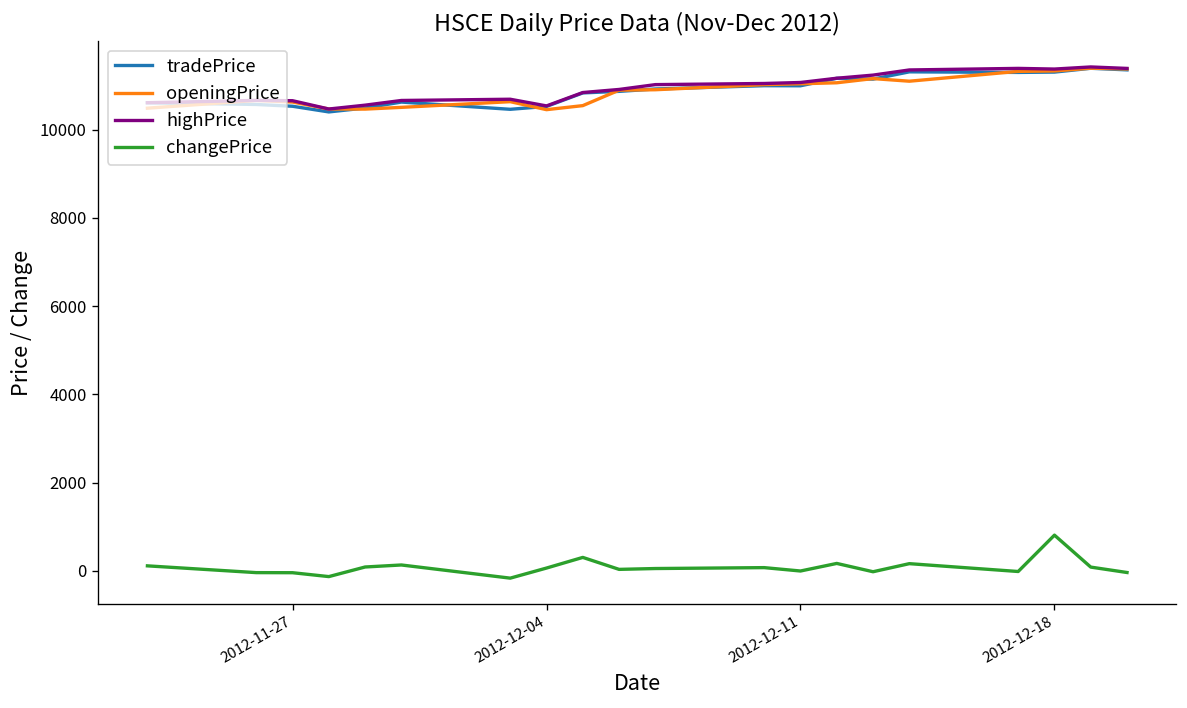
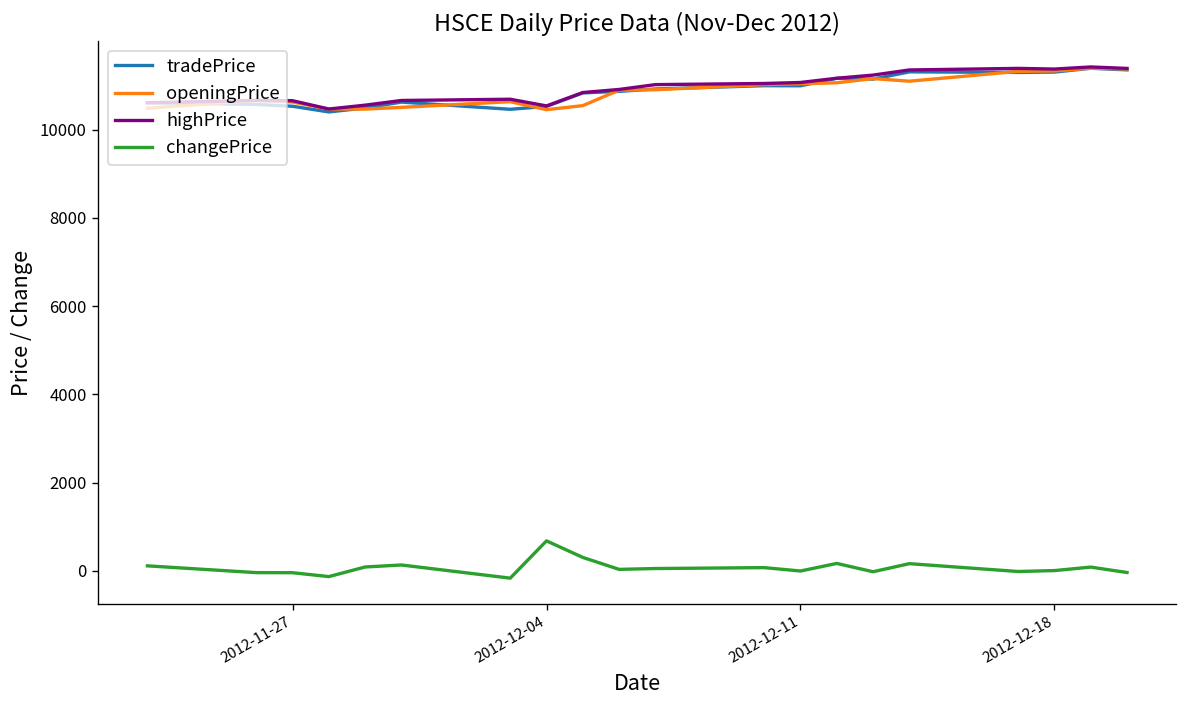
changePrice, 2012-12-04: 100 -> 700
changePrice, 2012-12-18: 800 -> 0
